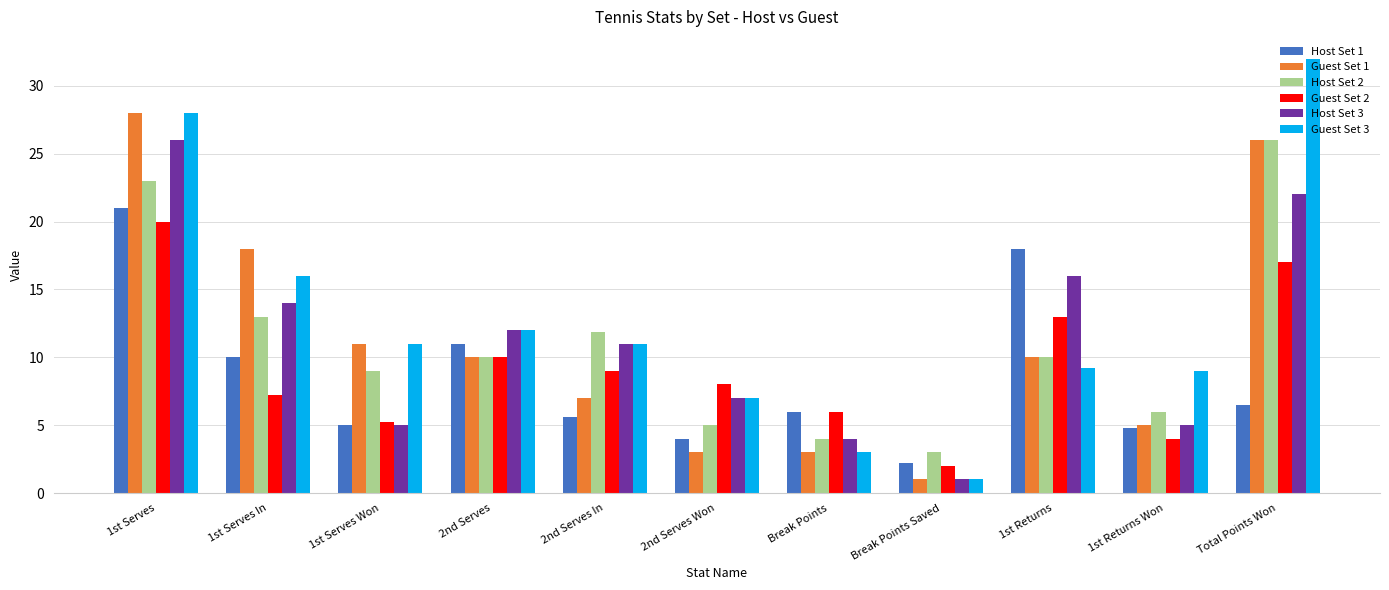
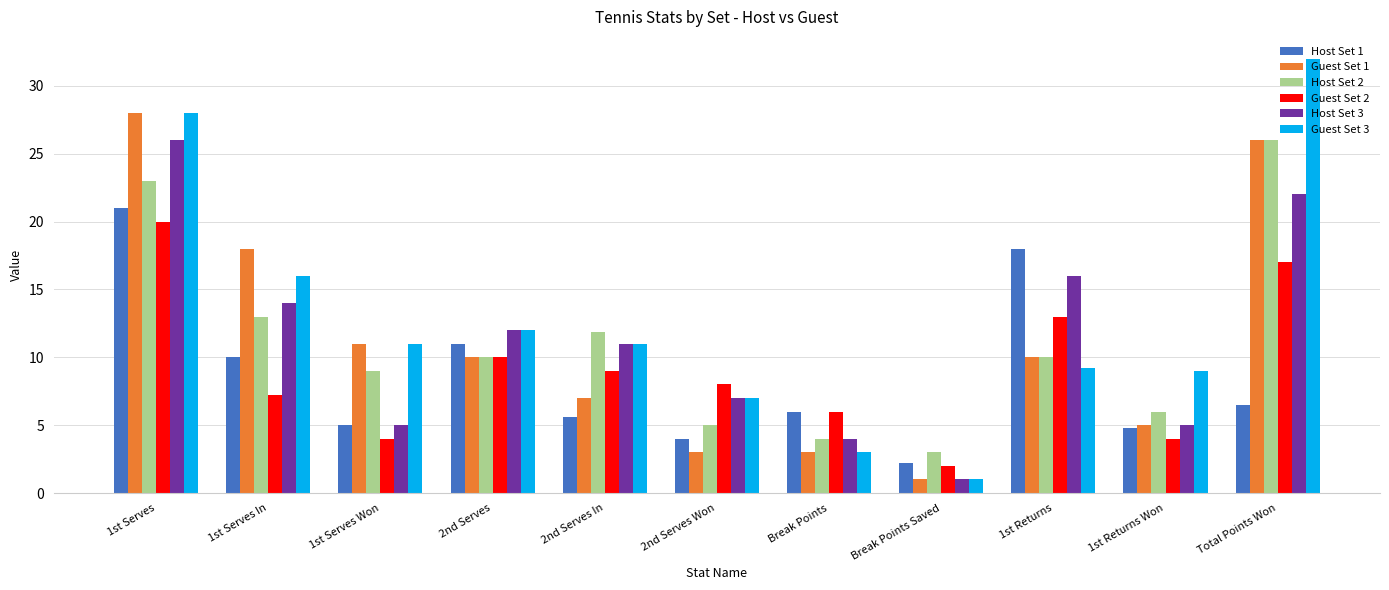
Guest Set 2, 1st Serves Won: 5.2 -> 4.0
